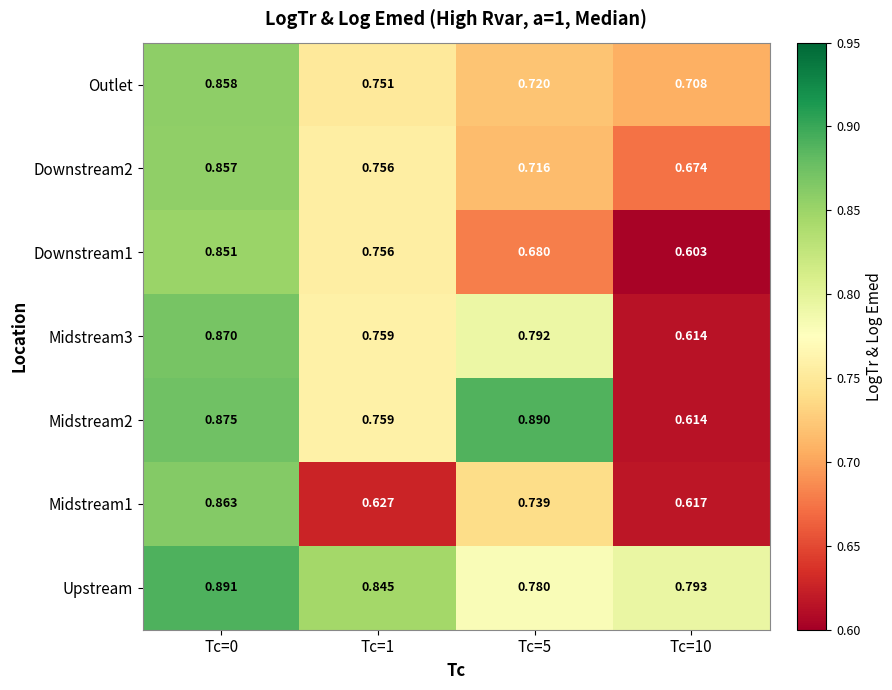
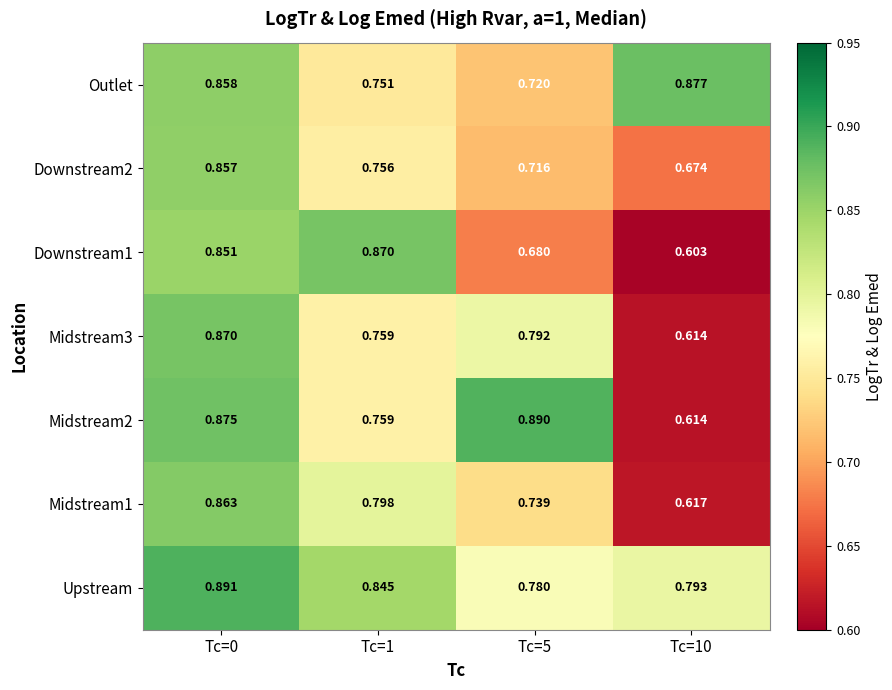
Outlet, Tc=10: 0.708 -> 0.877
Downstream1, Tc=1: 0.756 -> 0.870
Midstream1, Tc=1: 0.627 -> 0.798
